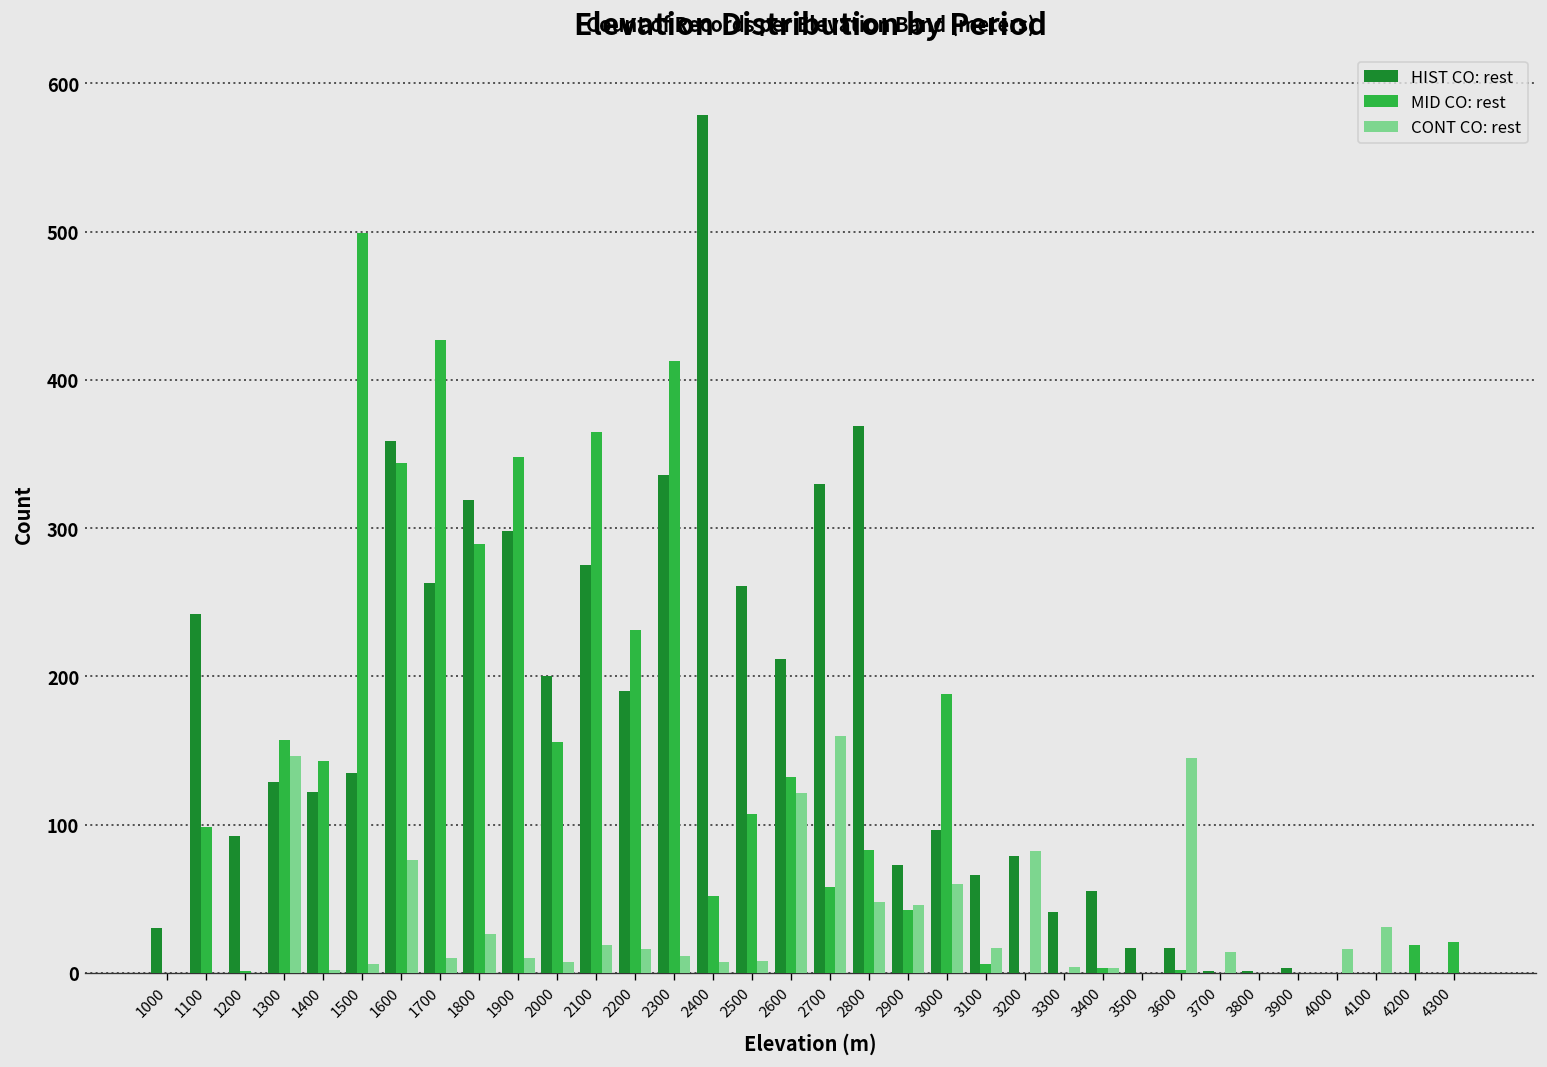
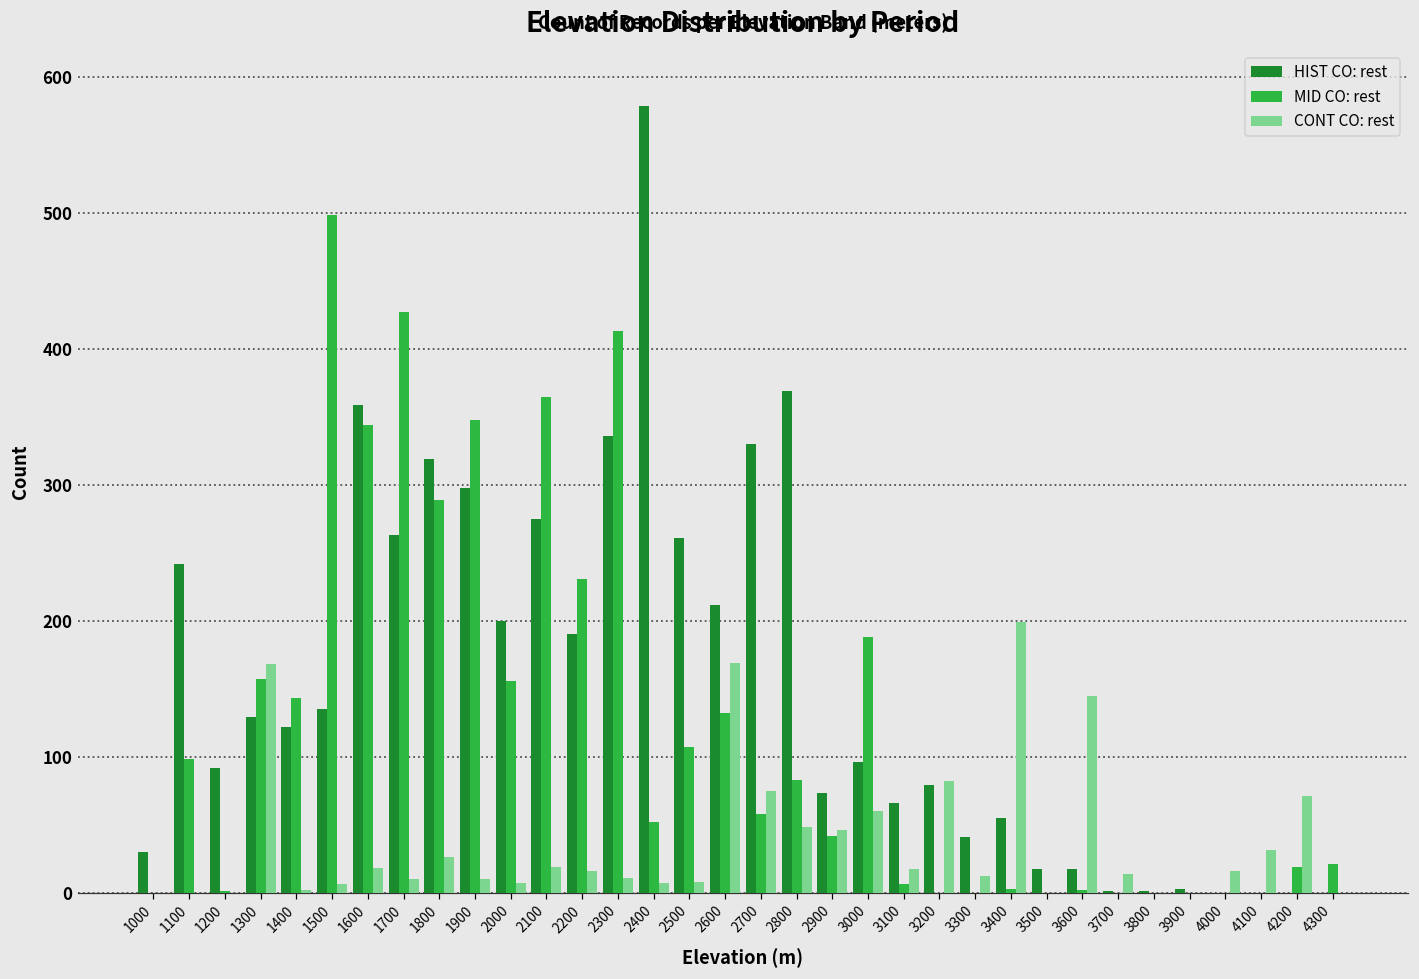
CONT CO: rest, 1300: 146 -> 168
CONT CO: rest, 1600: 76 -> 18
CONT CO: rest, 2600: 121 -> 169
CONT CO: rest, 2700: 160 -> 75
CONT CO: rest, 3300: 4 -> 12
CONT CO: rest, 3400: 3 -> 199
CONT CO: rest, 4200: 0 -> 71
